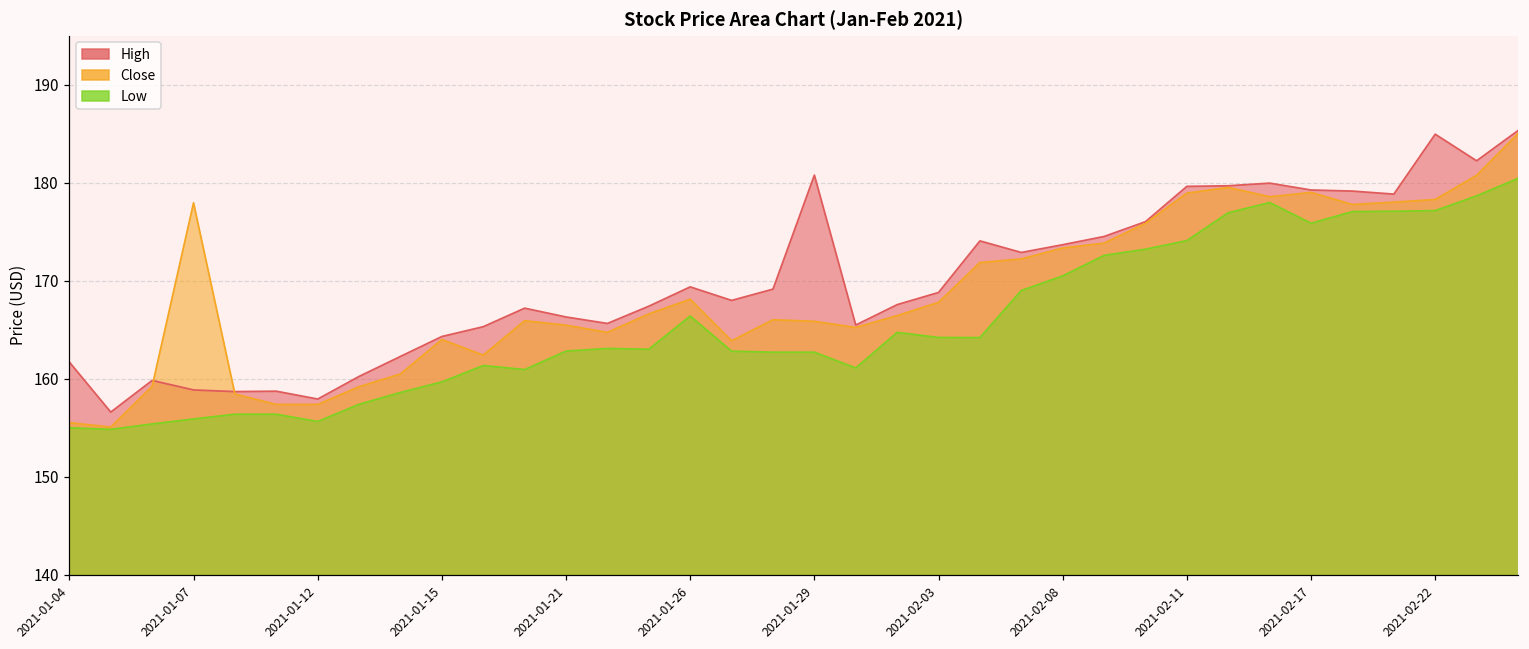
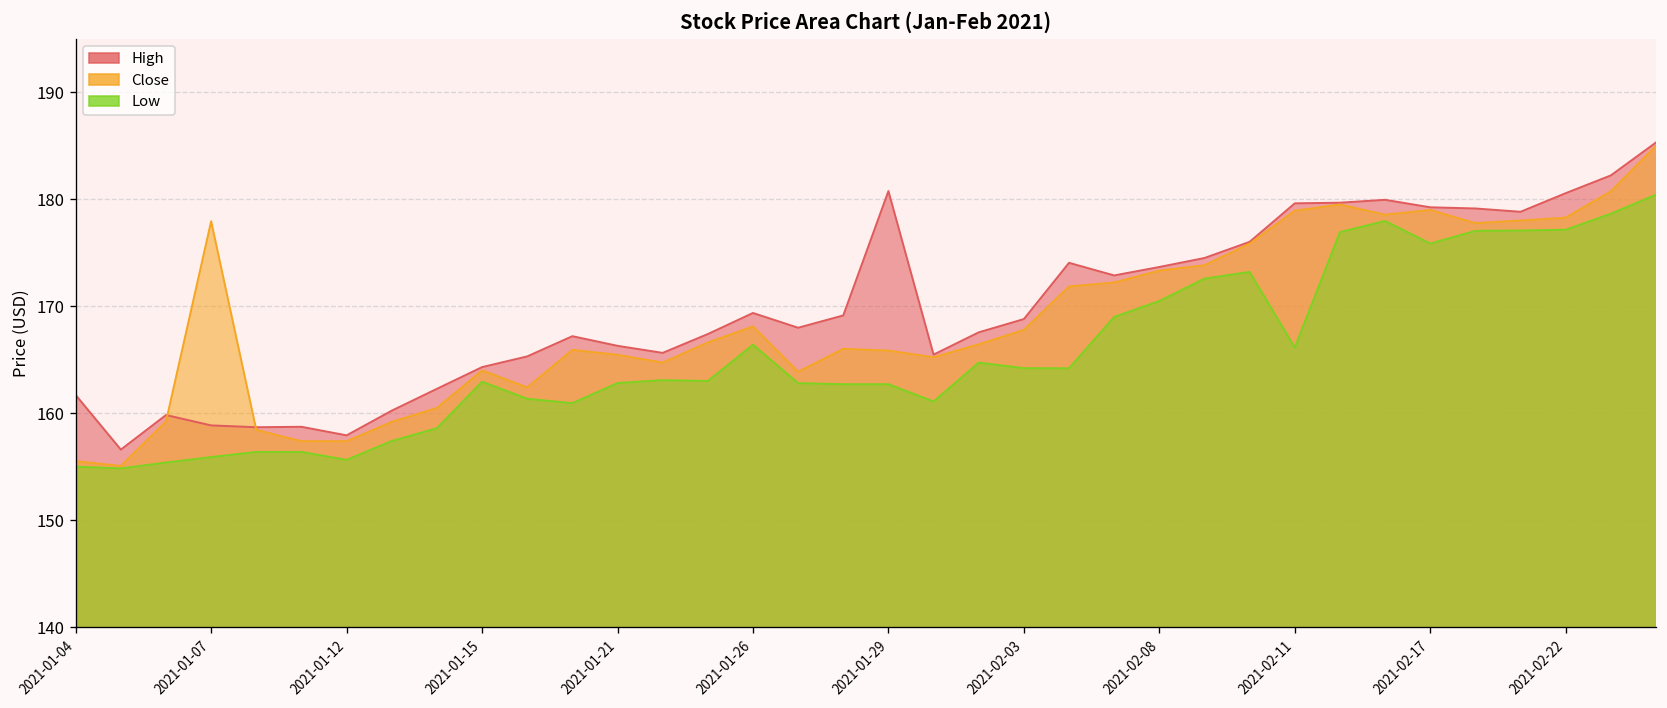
Low, 2021-01-15: 160 -> 163
Low, 2021-02-11: 174 -> 166
High, 2021-02-22: 185 -> 181
